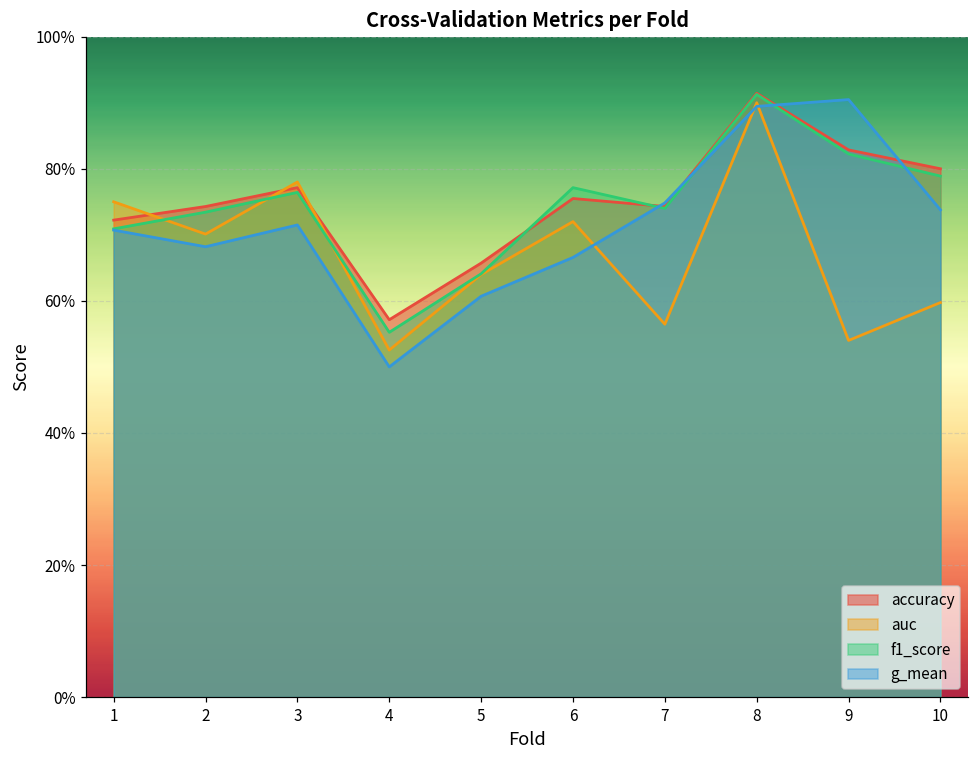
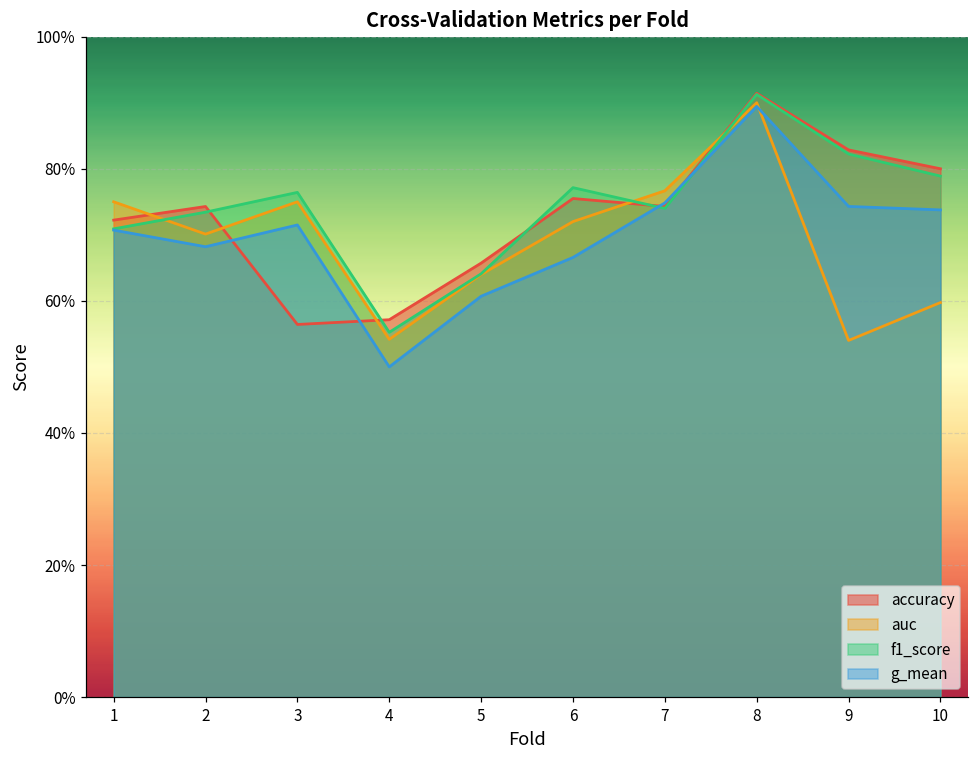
accuracy, 3: 77% -> 56%
auc, 3: 78% -> 75%
auc, 4: 53% -> 54%
auc, 7: 56% -> 77%
g_mean, 9: 90% -> 74%
